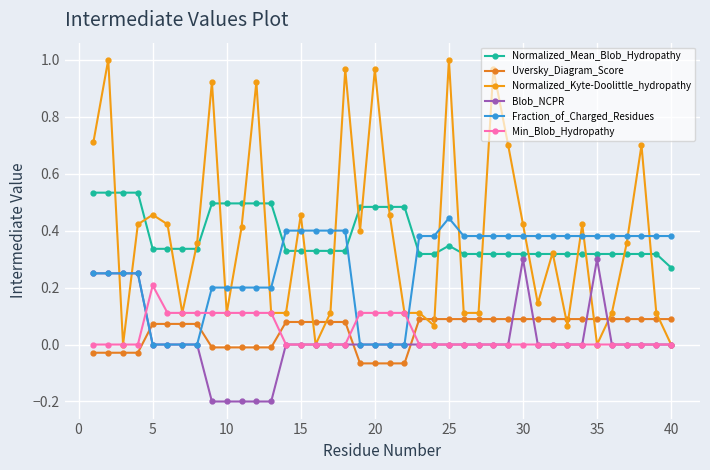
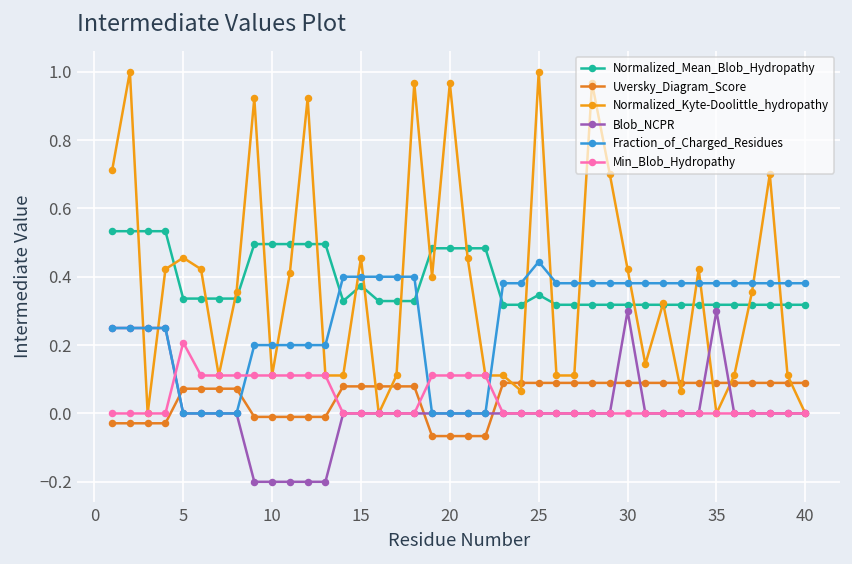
Normalized_Mean_Blob_Hydropathy, 15: 0.33 -> 0.37
Normalized_Mean_Blob_Hydropathy, 40: 0.27 -> 0.32
